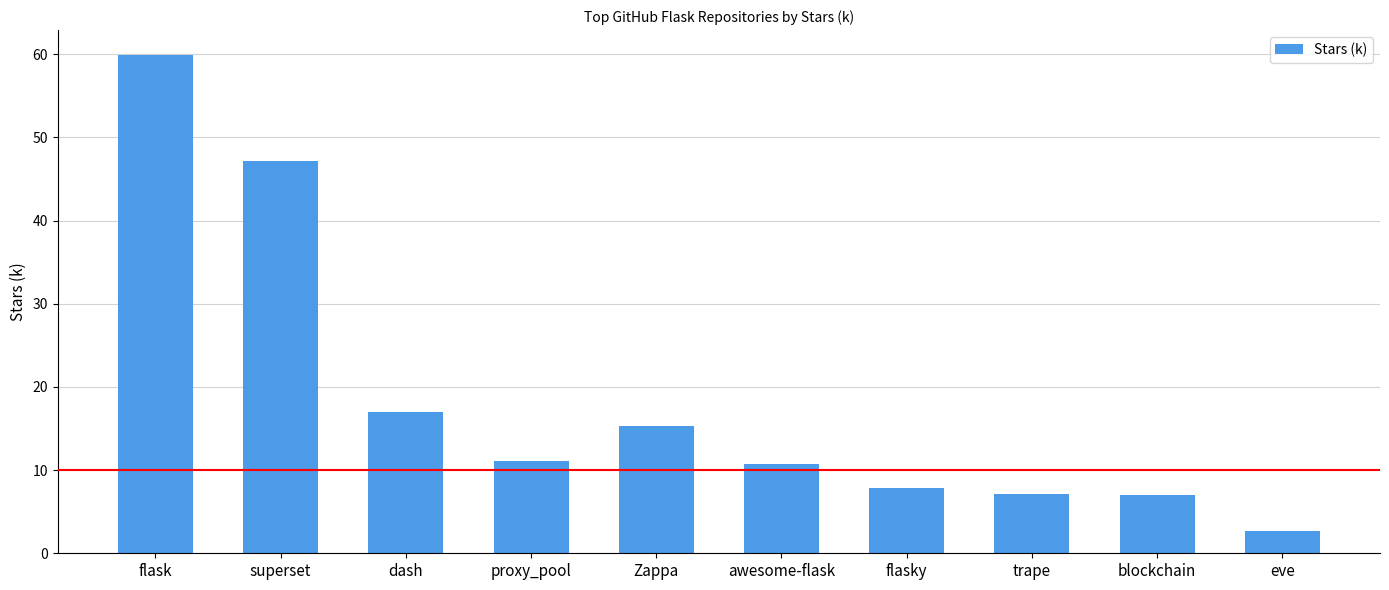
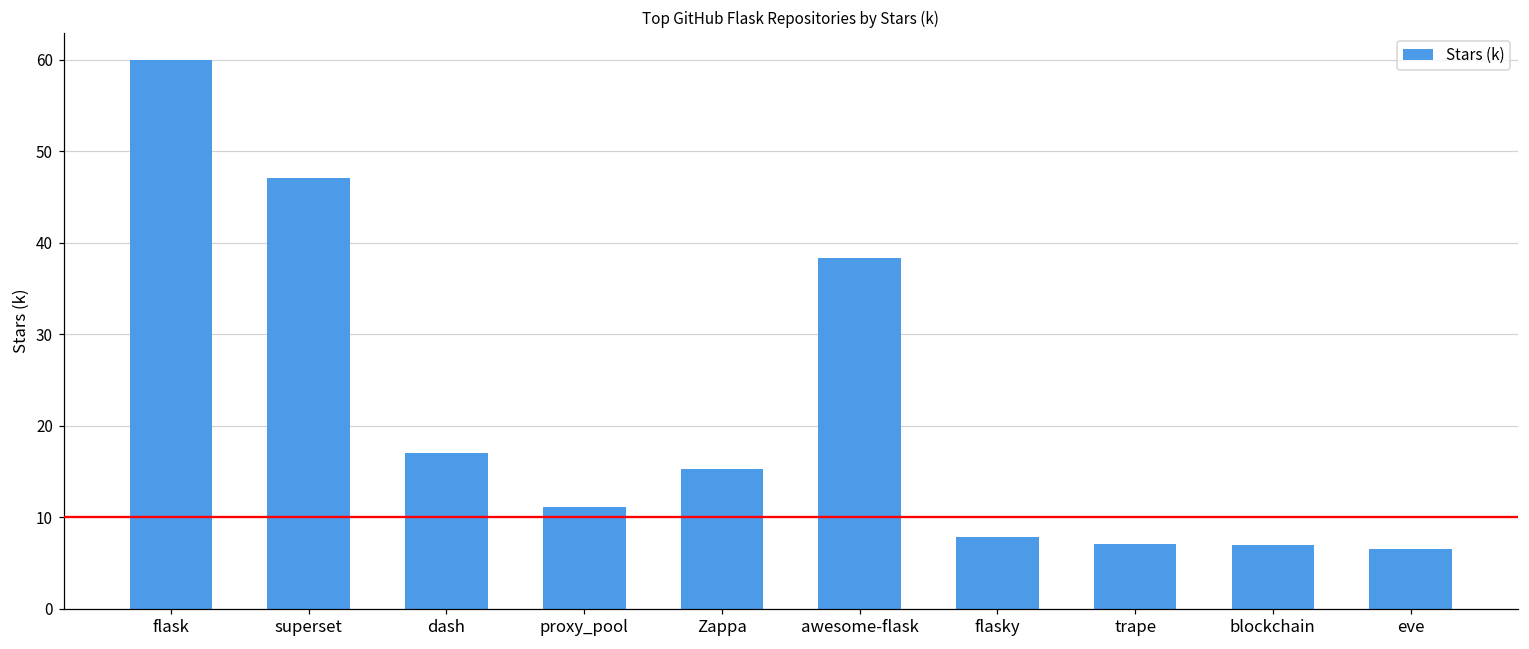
awesome-flask: 11 -> 38
eve: 3 -> 7
